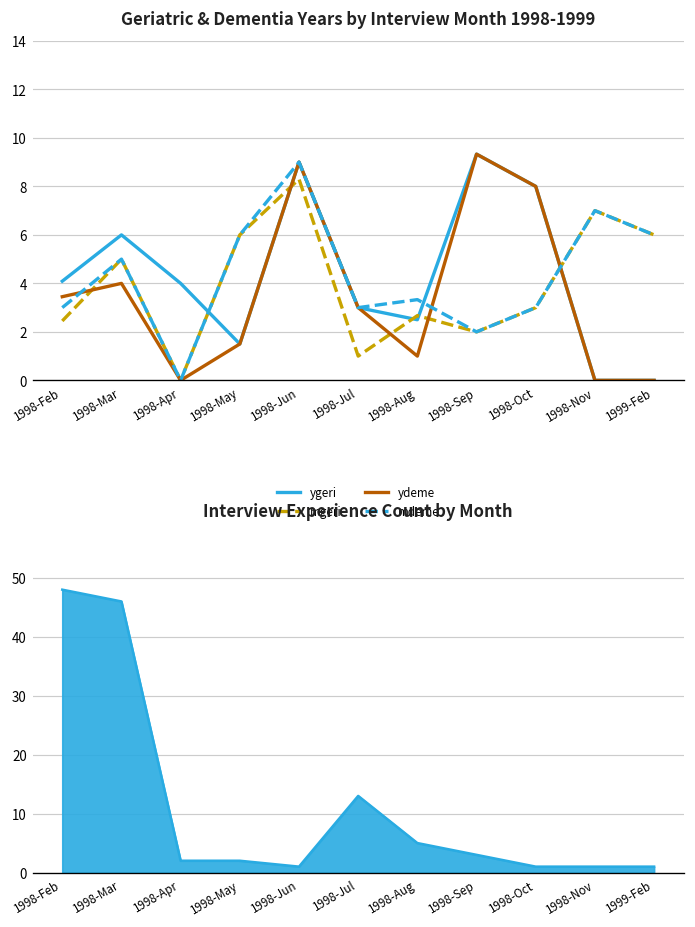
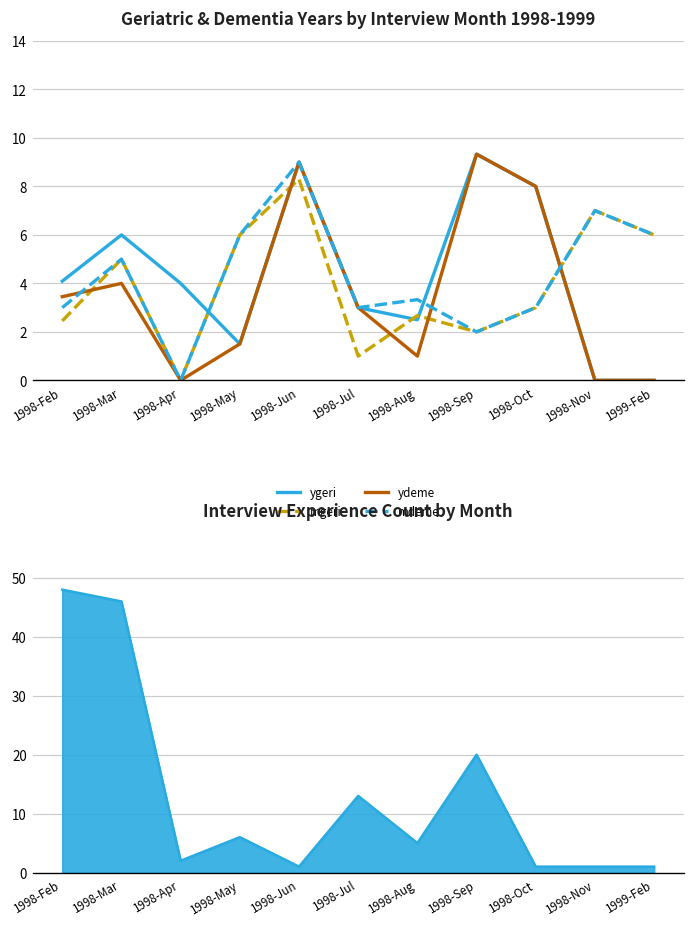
Interview Experience Count by Month, 1998-May: 2 -> 6
Interview Experience Count by Month, 1998-Sep: 3 -> 20
